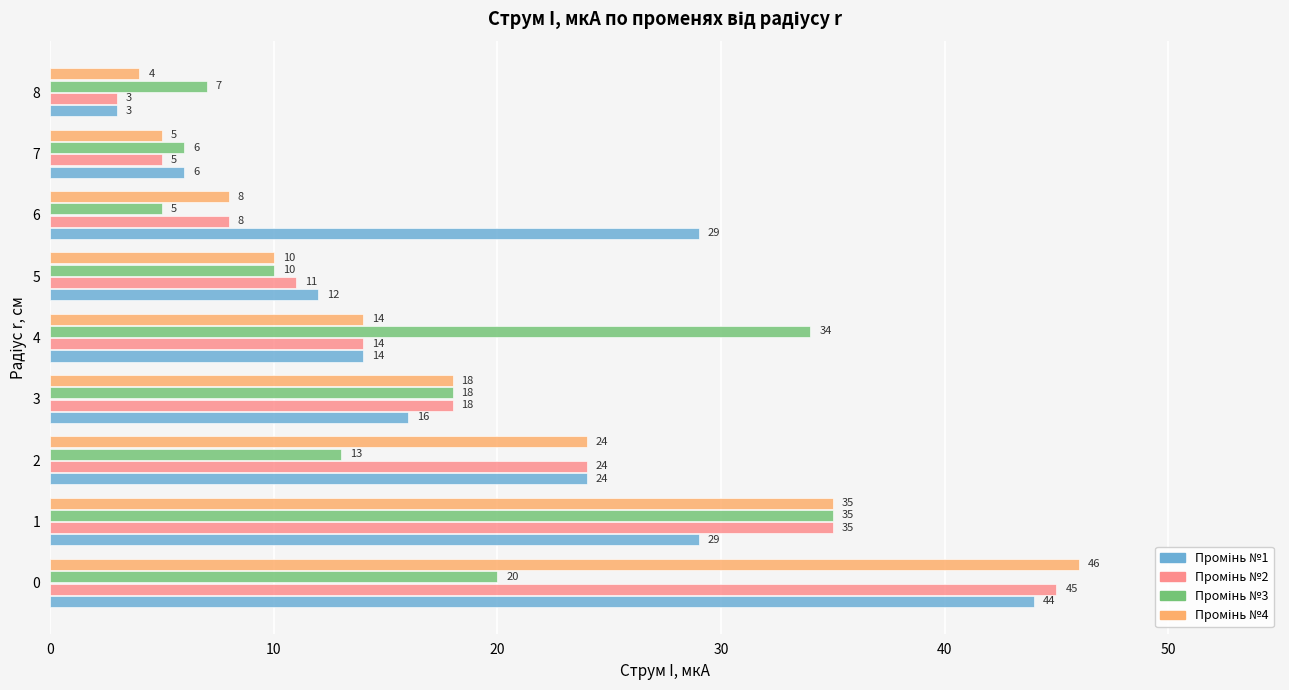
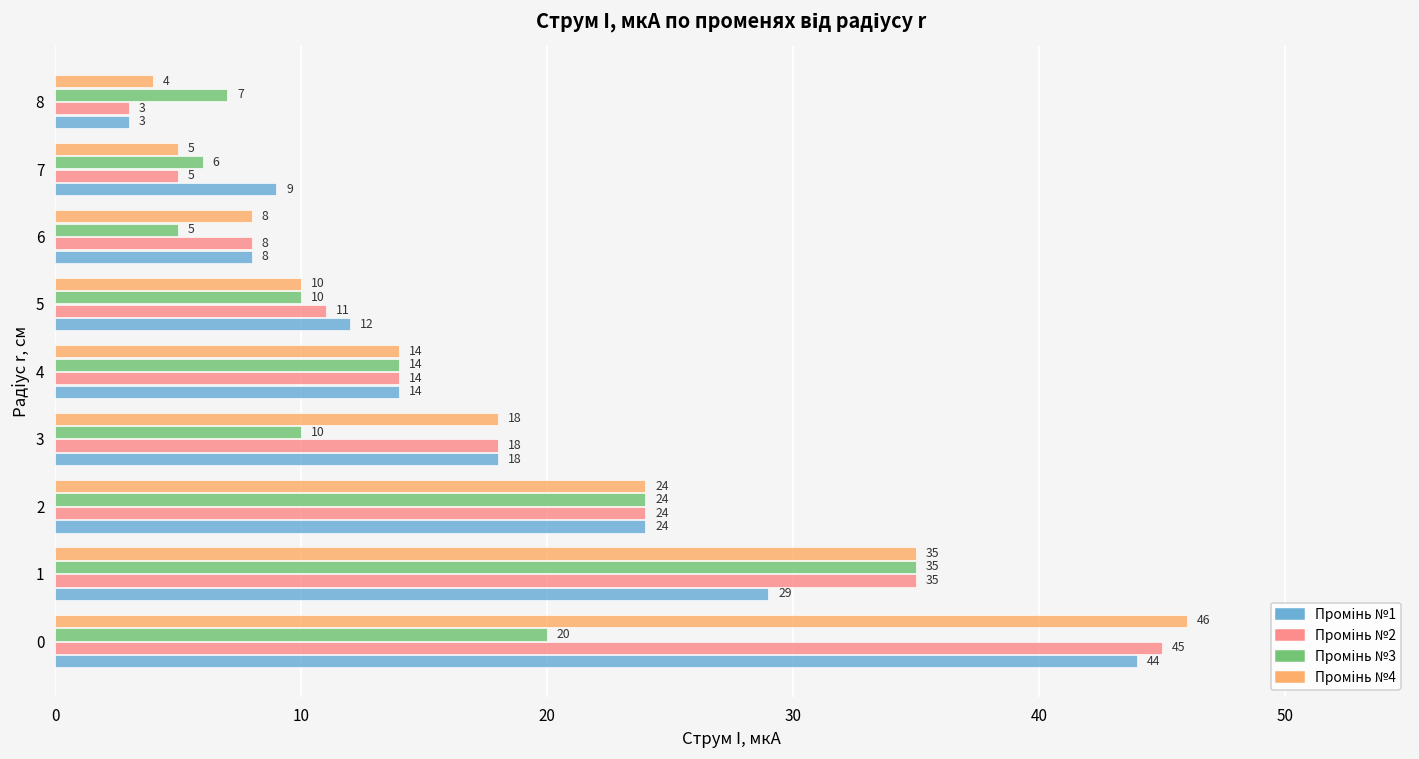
Промінь №1, 7: 6 -> 9
Промінь №1, 6: 29 -> 8
Промінь №3, 4: 34 -> 14
Промінь №3, 3: 18 -> 10
Промінь №1, 3: 16 -> 18
Промінь №3, 2: 13 -> 24
